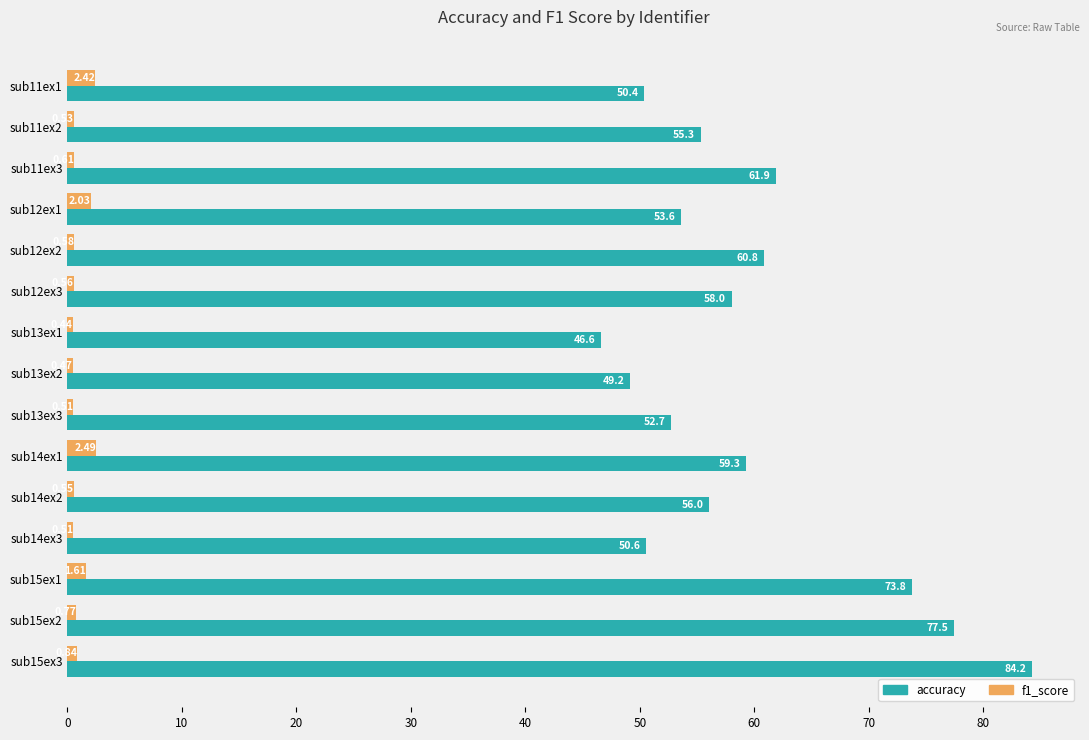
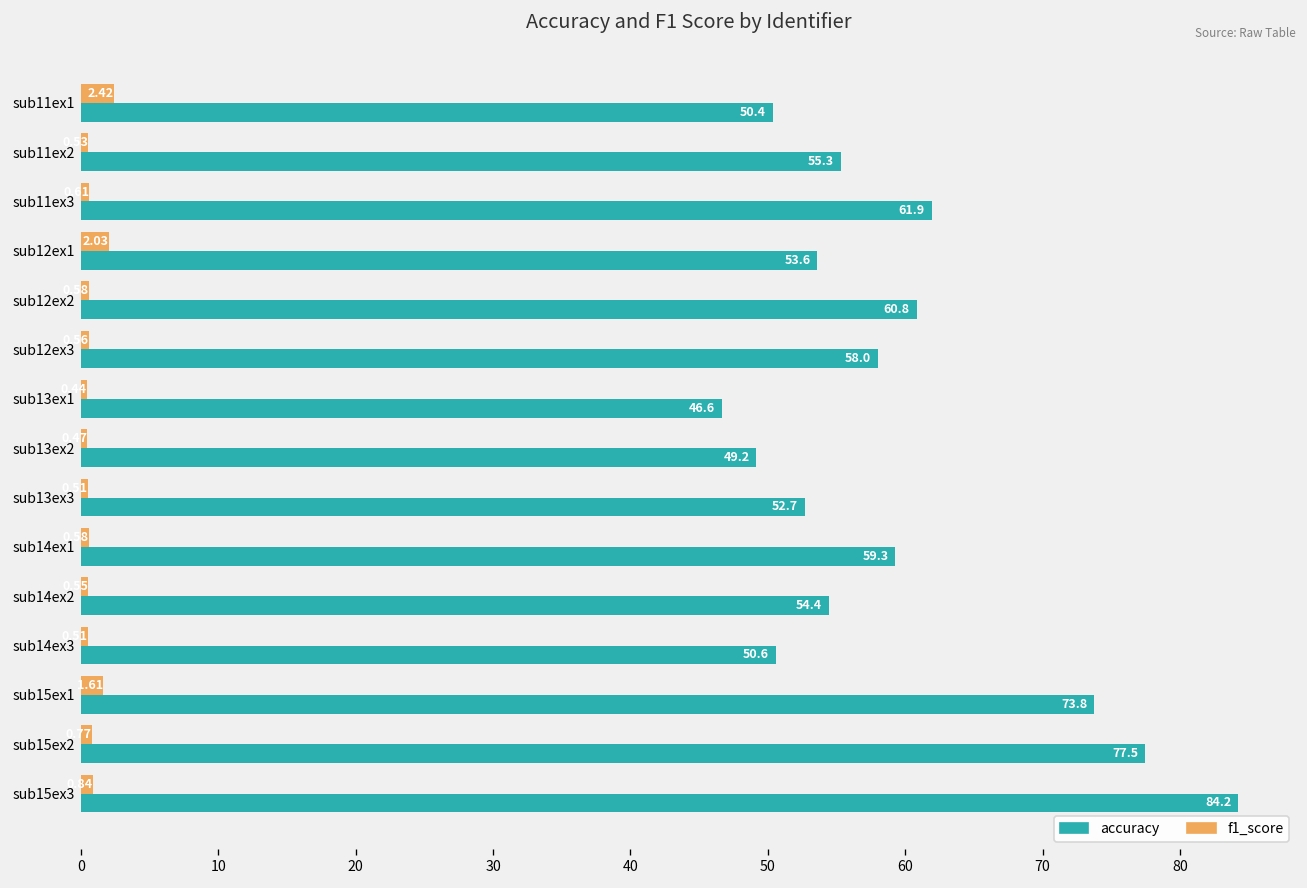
f1_score, sub14ex1: 2.5 -> 0.6
accuracy, sub14ex2: 56.0 -> 54.4
